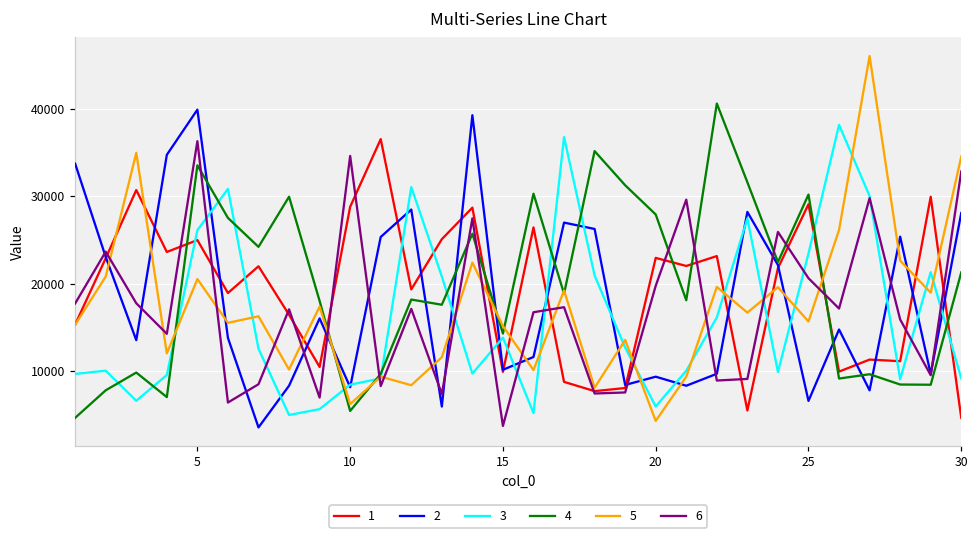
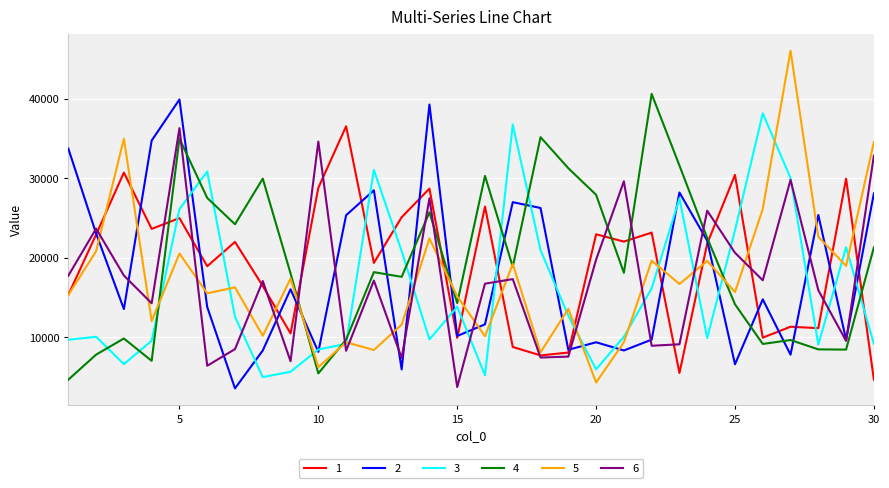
4, 5: 34000 -> 35000
1, 25: 29000 -> 30000
4, 25: 30000 -> 14000
